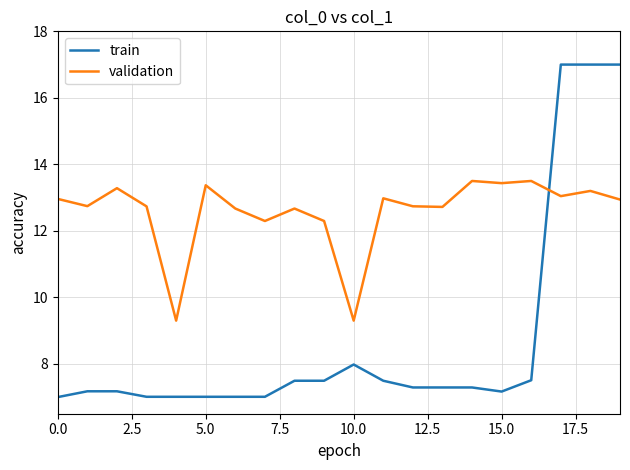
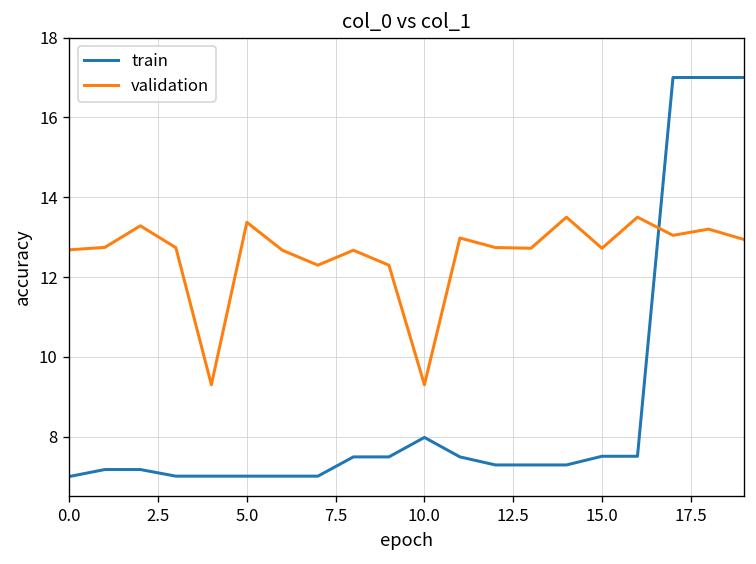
validation, 0.0: 13.0 -> 12.7
train, 15.0: 7.2 -> 7.5
validation, 15.0: 13.4 -> 12.7
